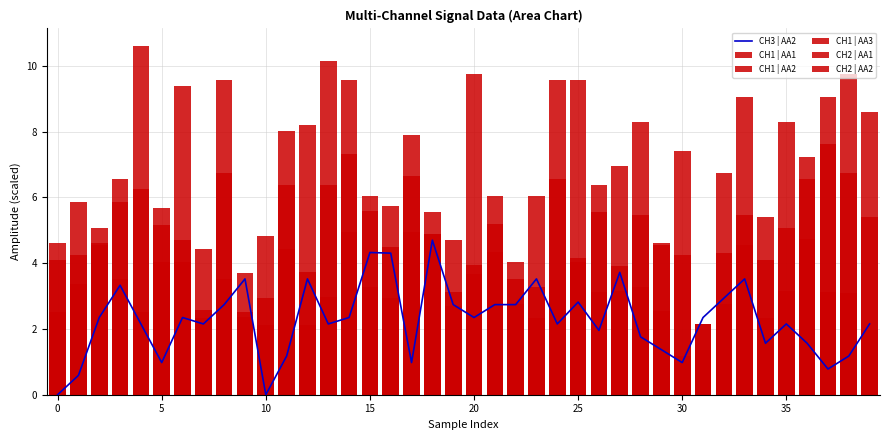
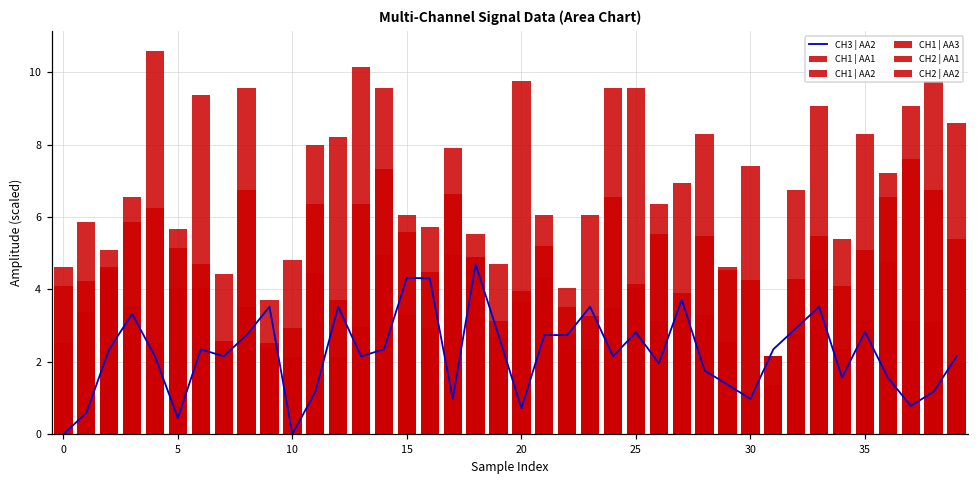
CH3 | AA2, 5: 1.0 -> 0.4
CH3 | AA2, 20: 2.3 -> 0.7
CH3 | AA2, 35: 2.2 -> 2.8
